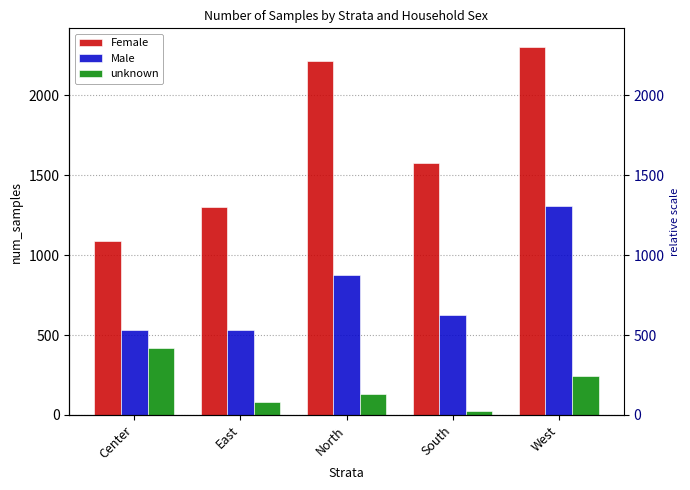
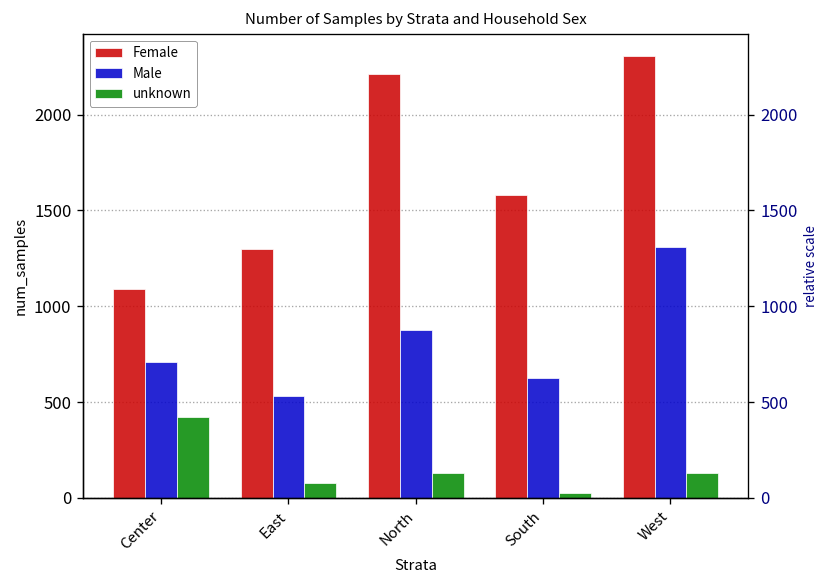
Male, Center: 530 -> 710
unknown, West: 240 -> 130
